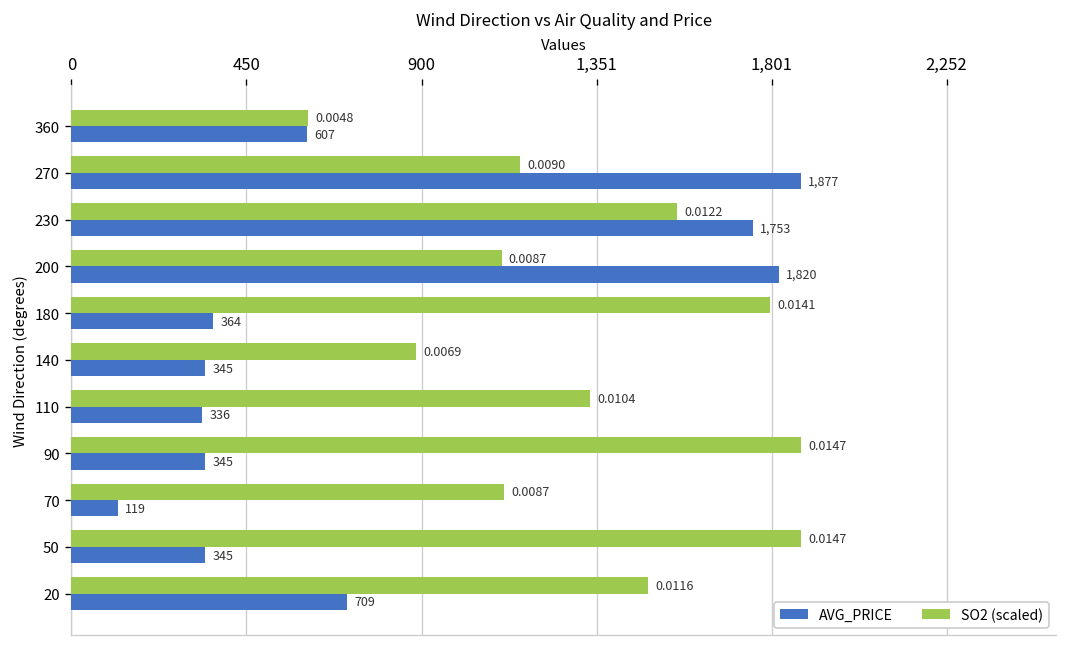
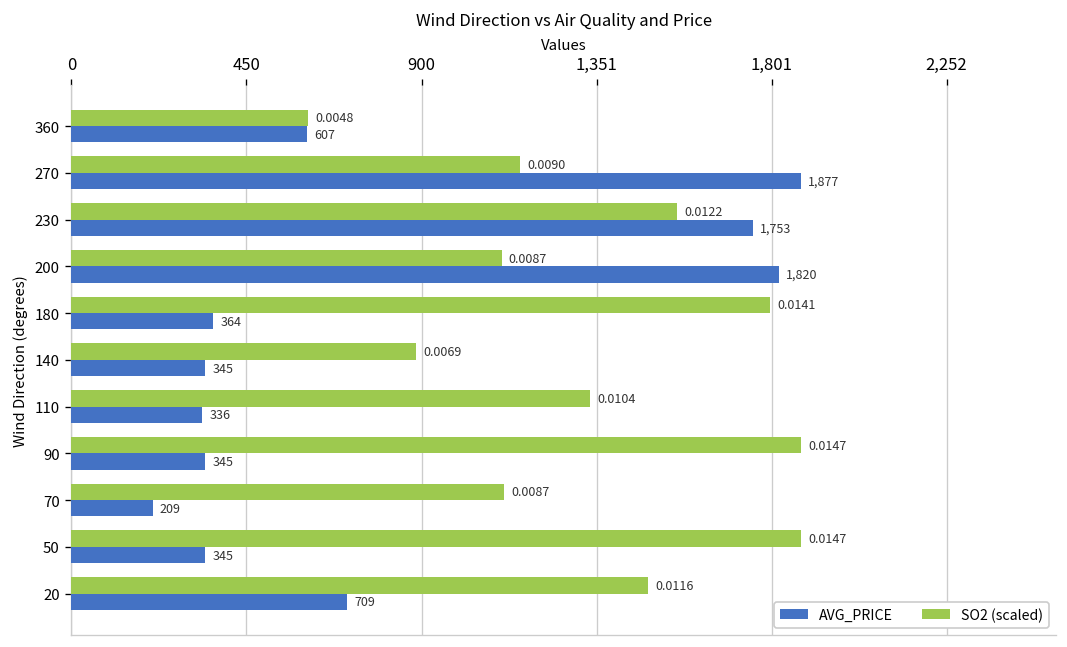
AVG_PRICE, 70: 119 -> 209
